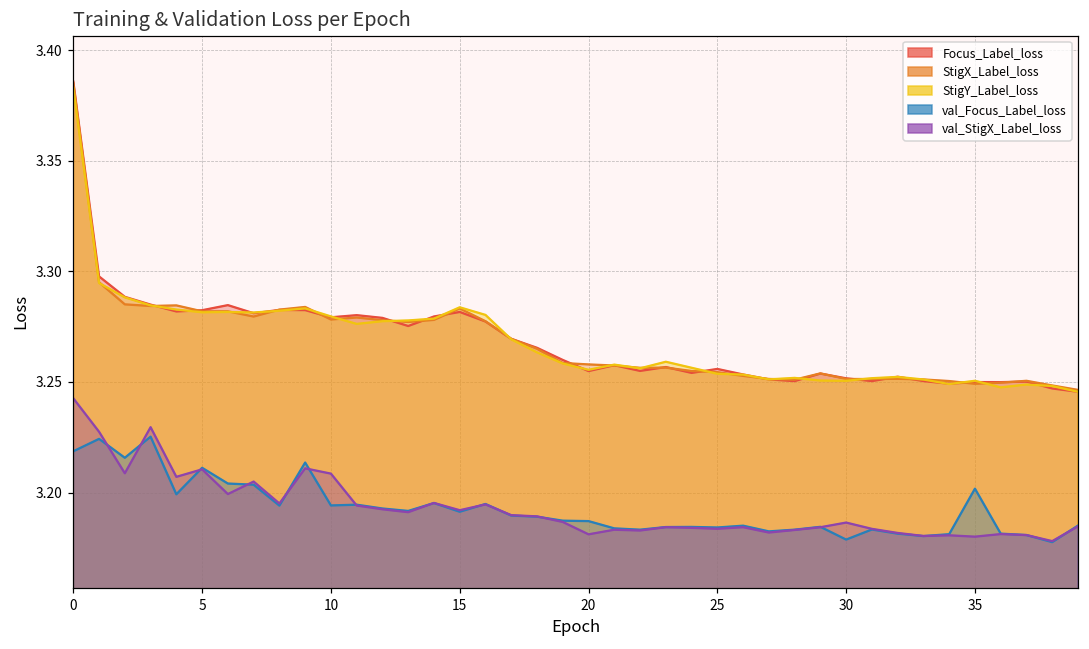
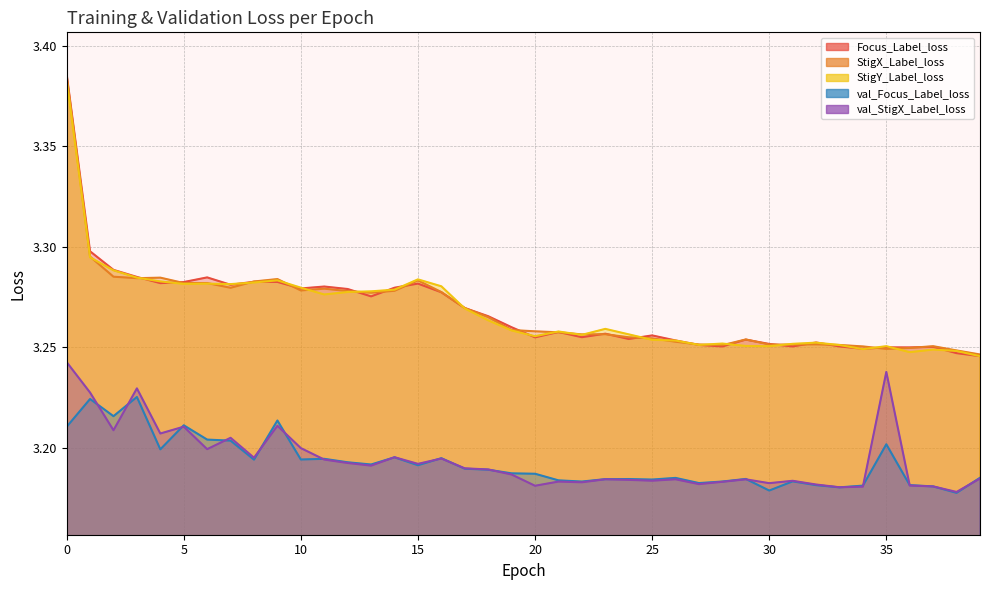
val_Focus_Label_loss, 0: 3.219 -> 3.210
val_StigX_Label_loss, 10: 3.209 -> 3.200
val_StigX_Label_loss, 30: 3.186 -> 3.182
val_StigX_Label_loss, 35: 3.180 -> 3.238
